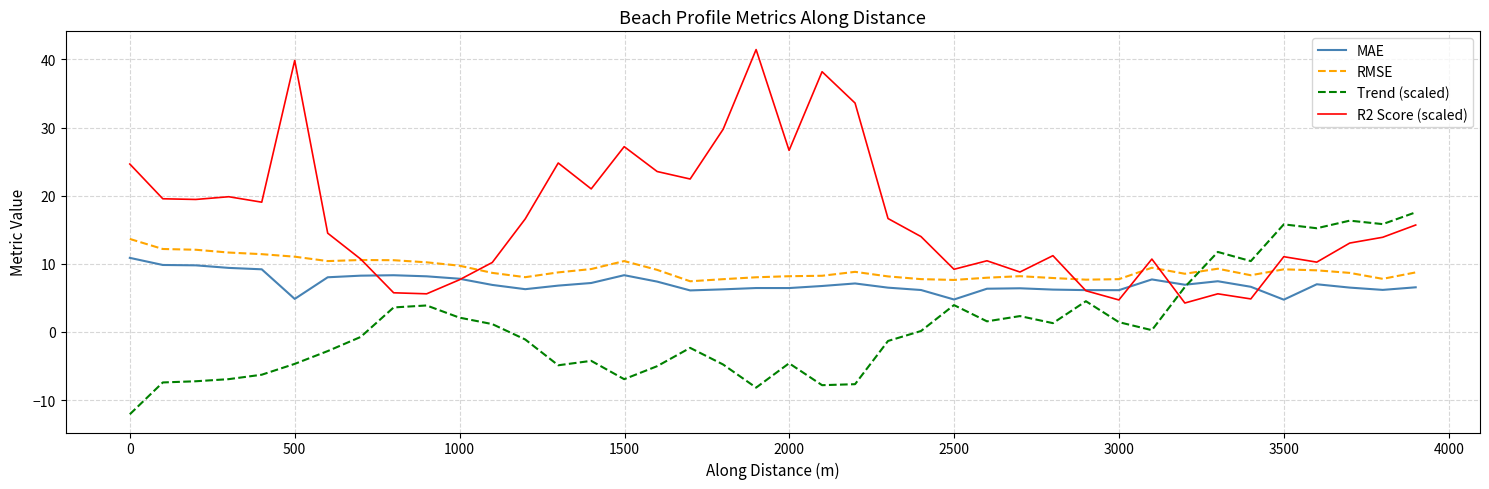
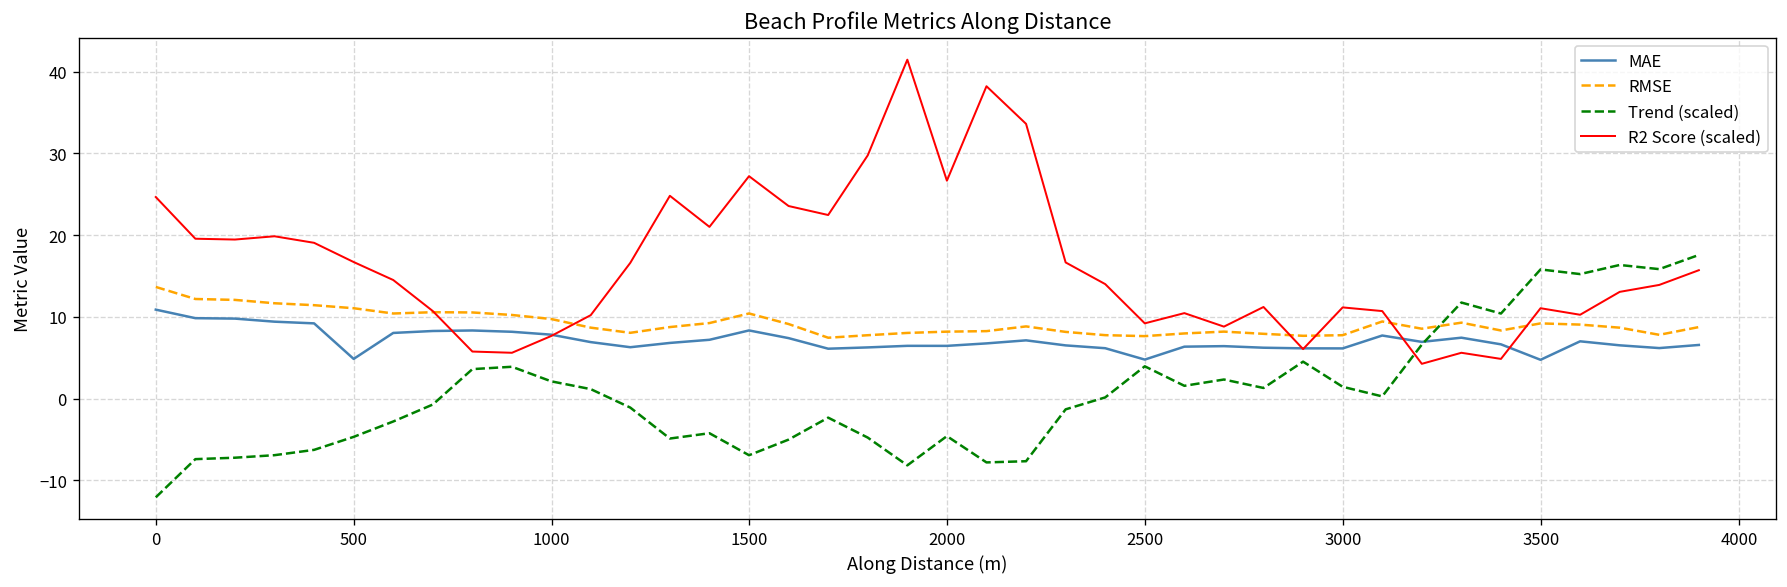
R2 Score (scaled), 500: 40 -> 17
R2 Score (scaled), 3000: 5 -> 11
